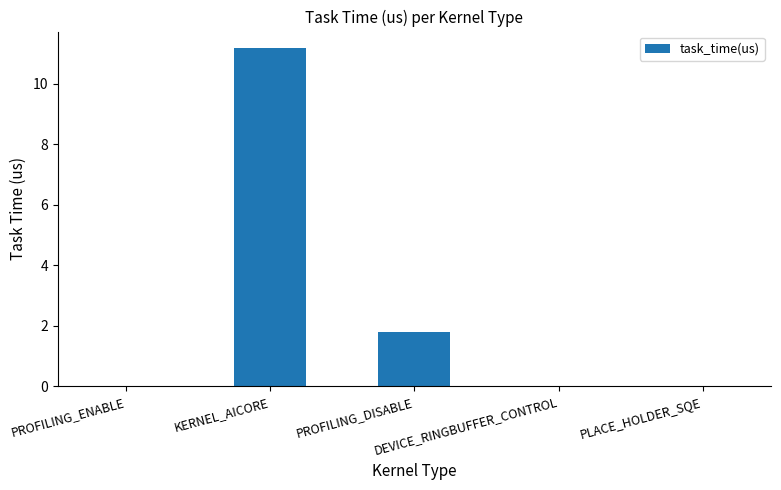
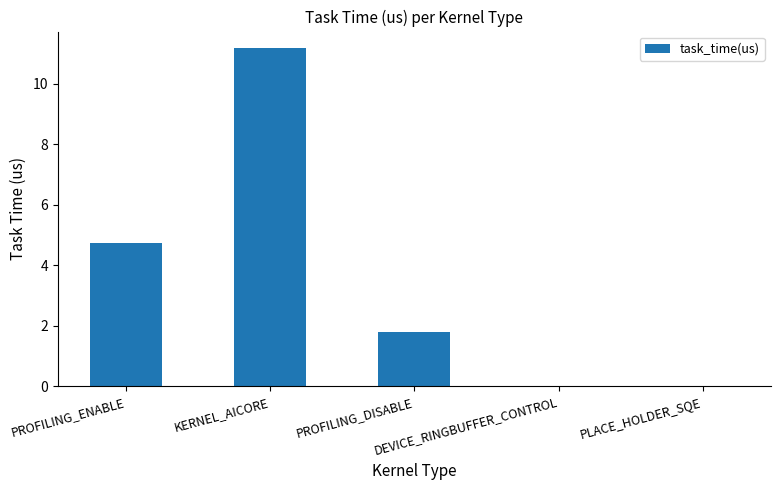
PROFILING_ENABLE: 0.0 -> 4.7
